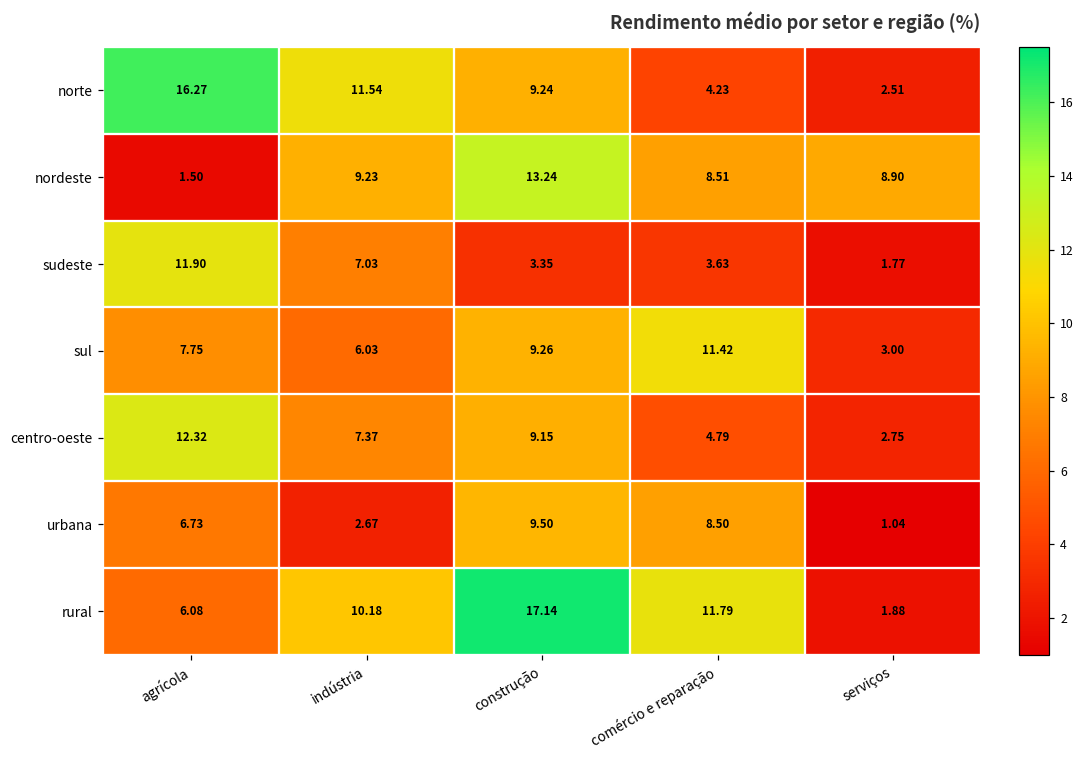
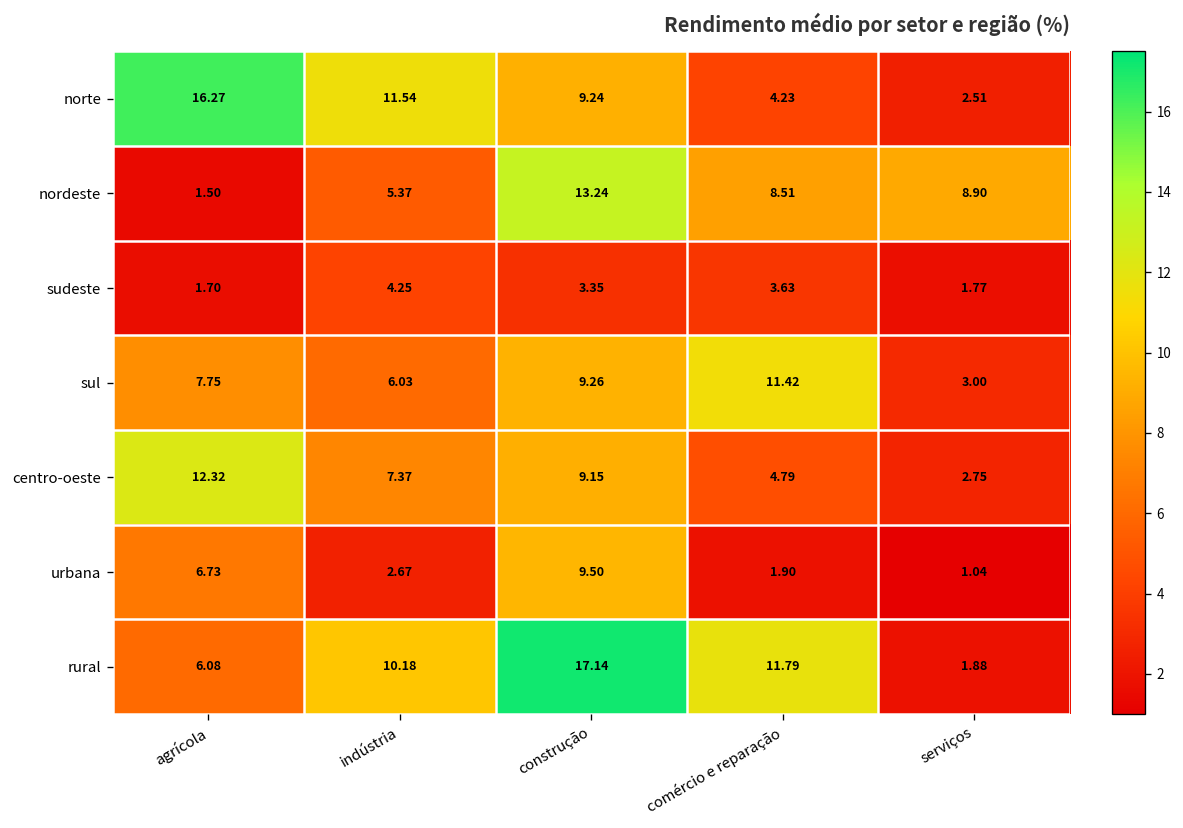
nordeste, indústria: 9.23 -> 5.37
sudeste, agrícola: 11.90 -> 1.70
sudeste, indústria: 7.03 -> 4.25
urbana, comércio e reparação: 8.50 -> 1.90
